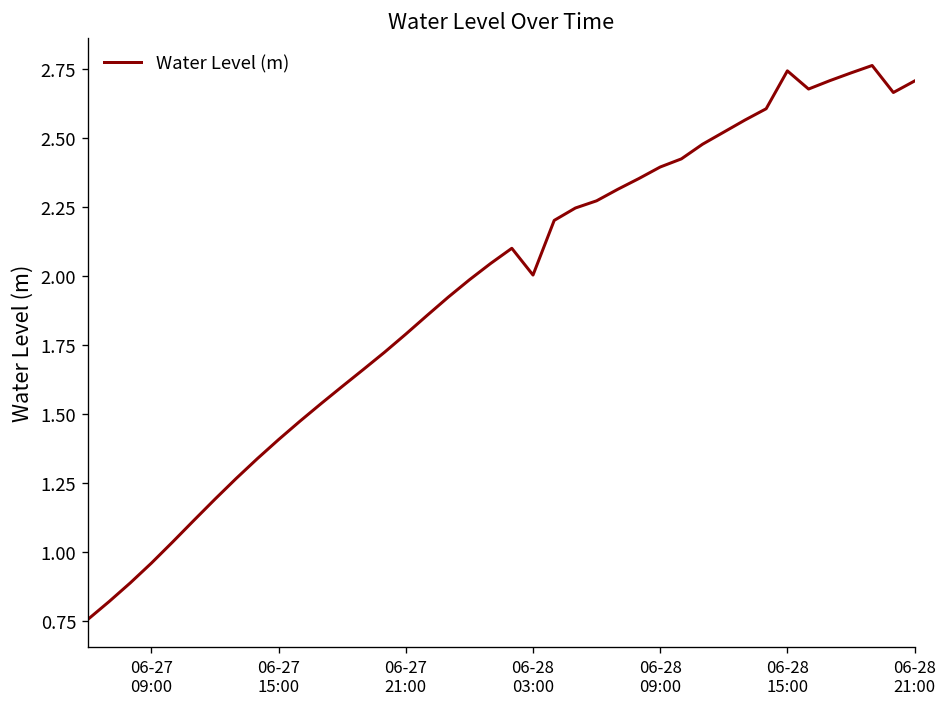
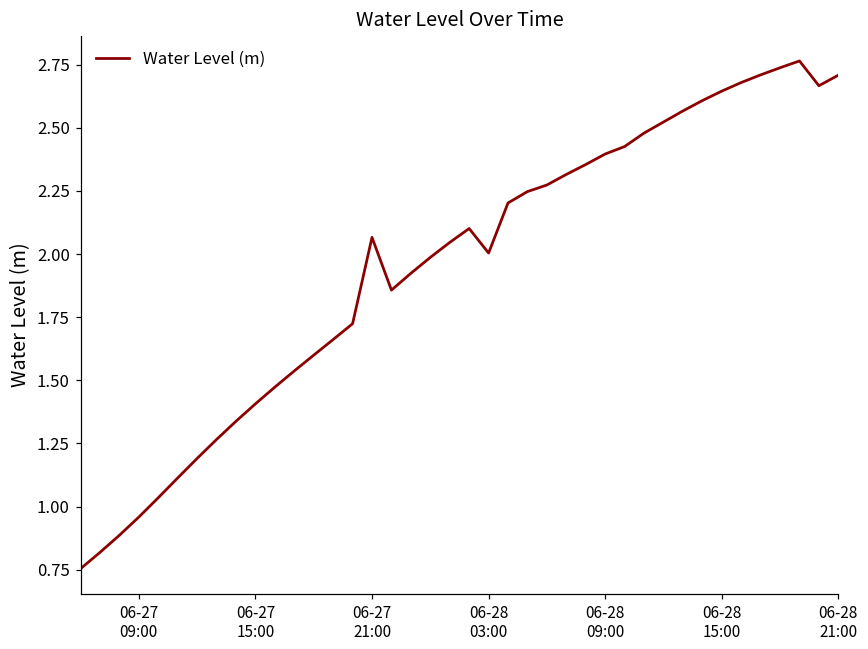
06-27 21:00: 1.79 -> 2.07
06-28 15:00: 2.74 -> 2.64
